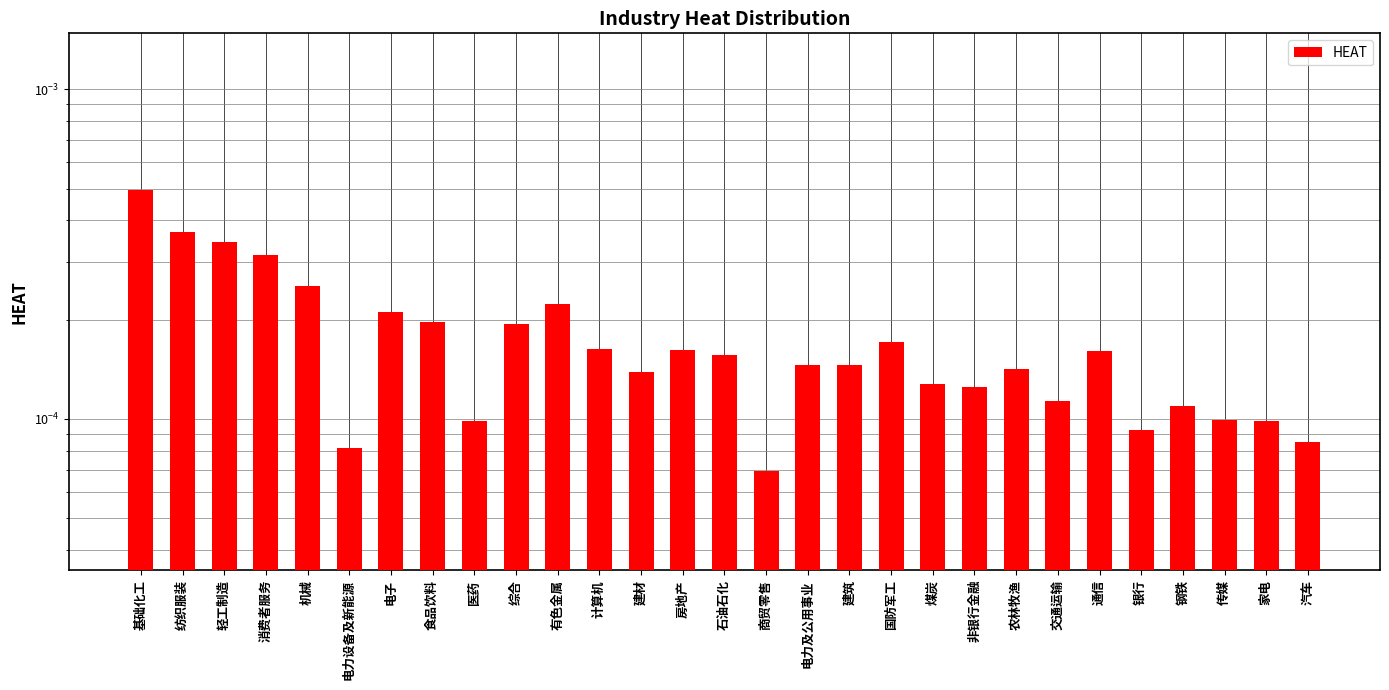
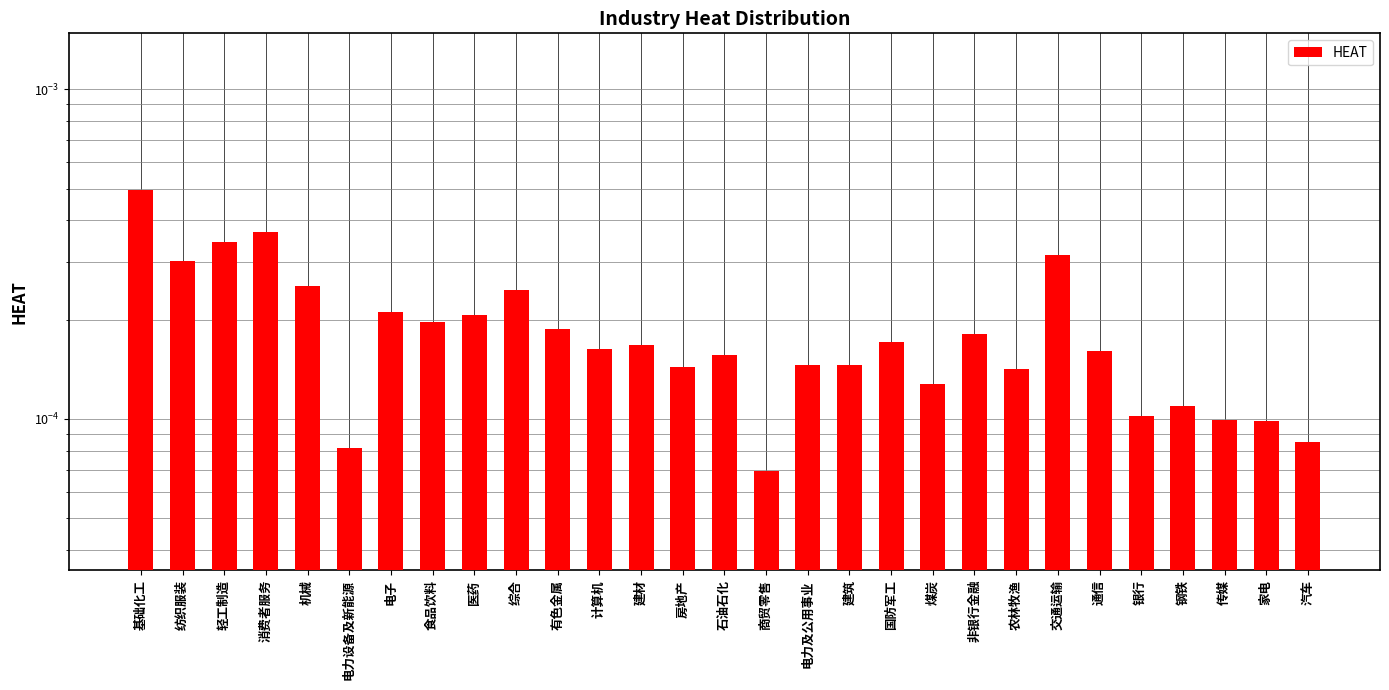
纺织服装: 0.00037 -> 0.00030
消费者服务: 0.00032 -> 0.00037
医药: 0.000098 -> 0.00021
综合: 0.00019 -> 0.00025
有色金属: 0.00022 -> 0.00019
建材: 0.000138 -> 0.00017
房地产: 0.00016 -> 0.00014
非银行金融: 0.000125 -> 0.00018
交通运输: 0.000113 -> 0.00031
银行: 0.000092 -> 0.000102
